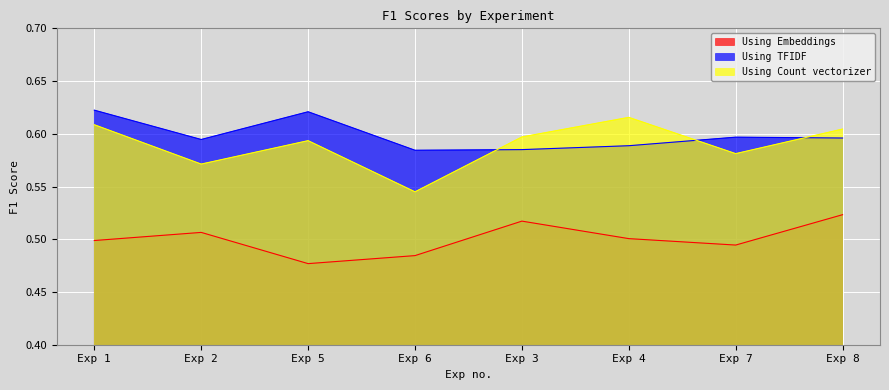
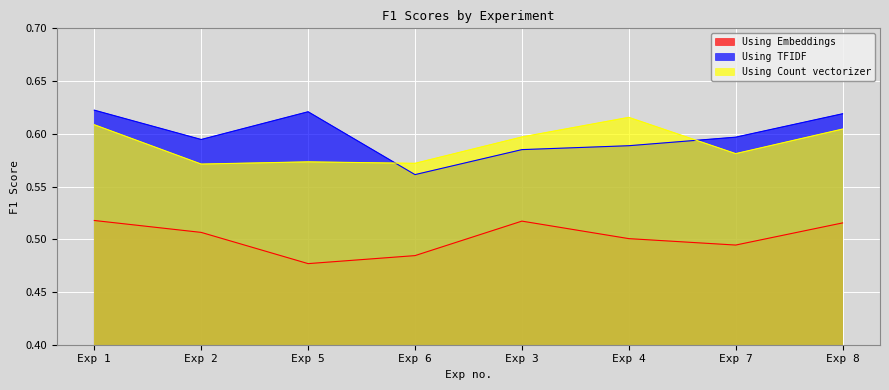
Using Embeddings, Exp 1: 0.499 -> 0.518
Using Count vectorizer, Exp 5: 0.594 -> 0.573
Using TFIDF, Exp 6: 0.584 -> 0.561
Using Count vectorizer, Exp 6: 0.545 -> 0.572
Using Embeddings, Exp 8: 0.523 -> 0.516
Using TFIDF, Exp 8: 0.596 -> 0.619
